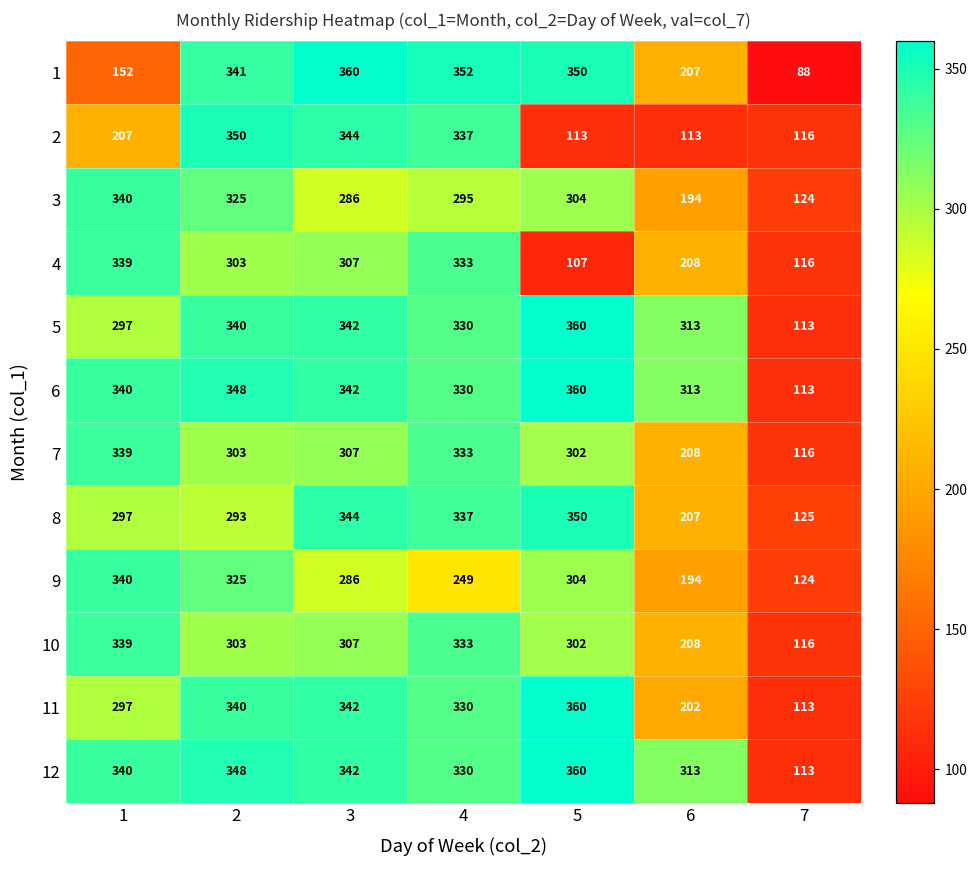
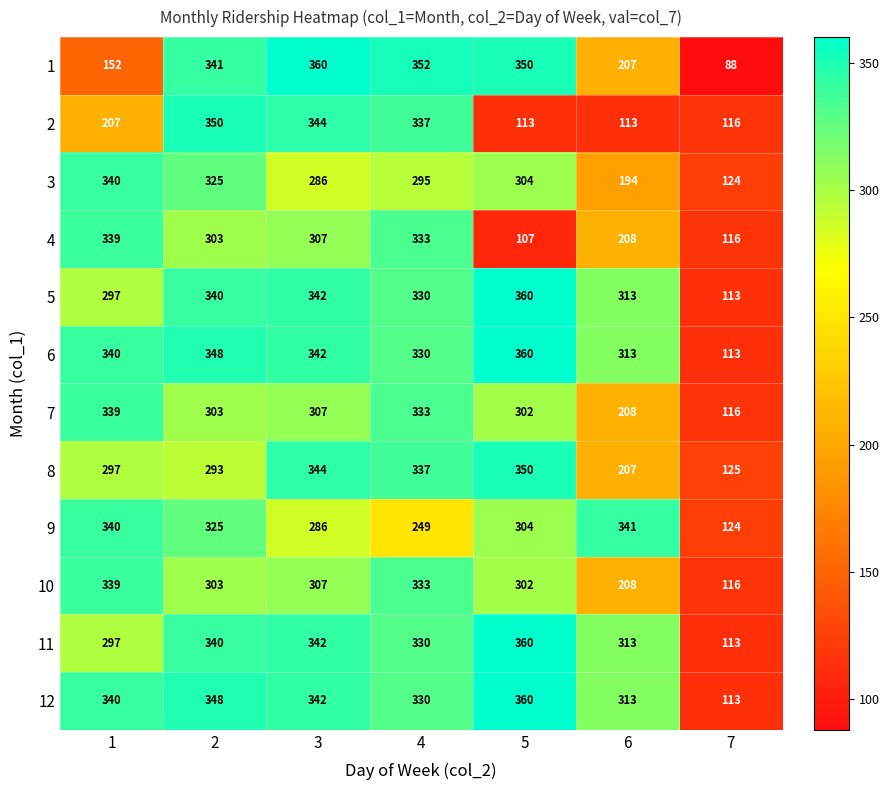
9, 6: 194 -> 341
11, 6: 202 -> 313
